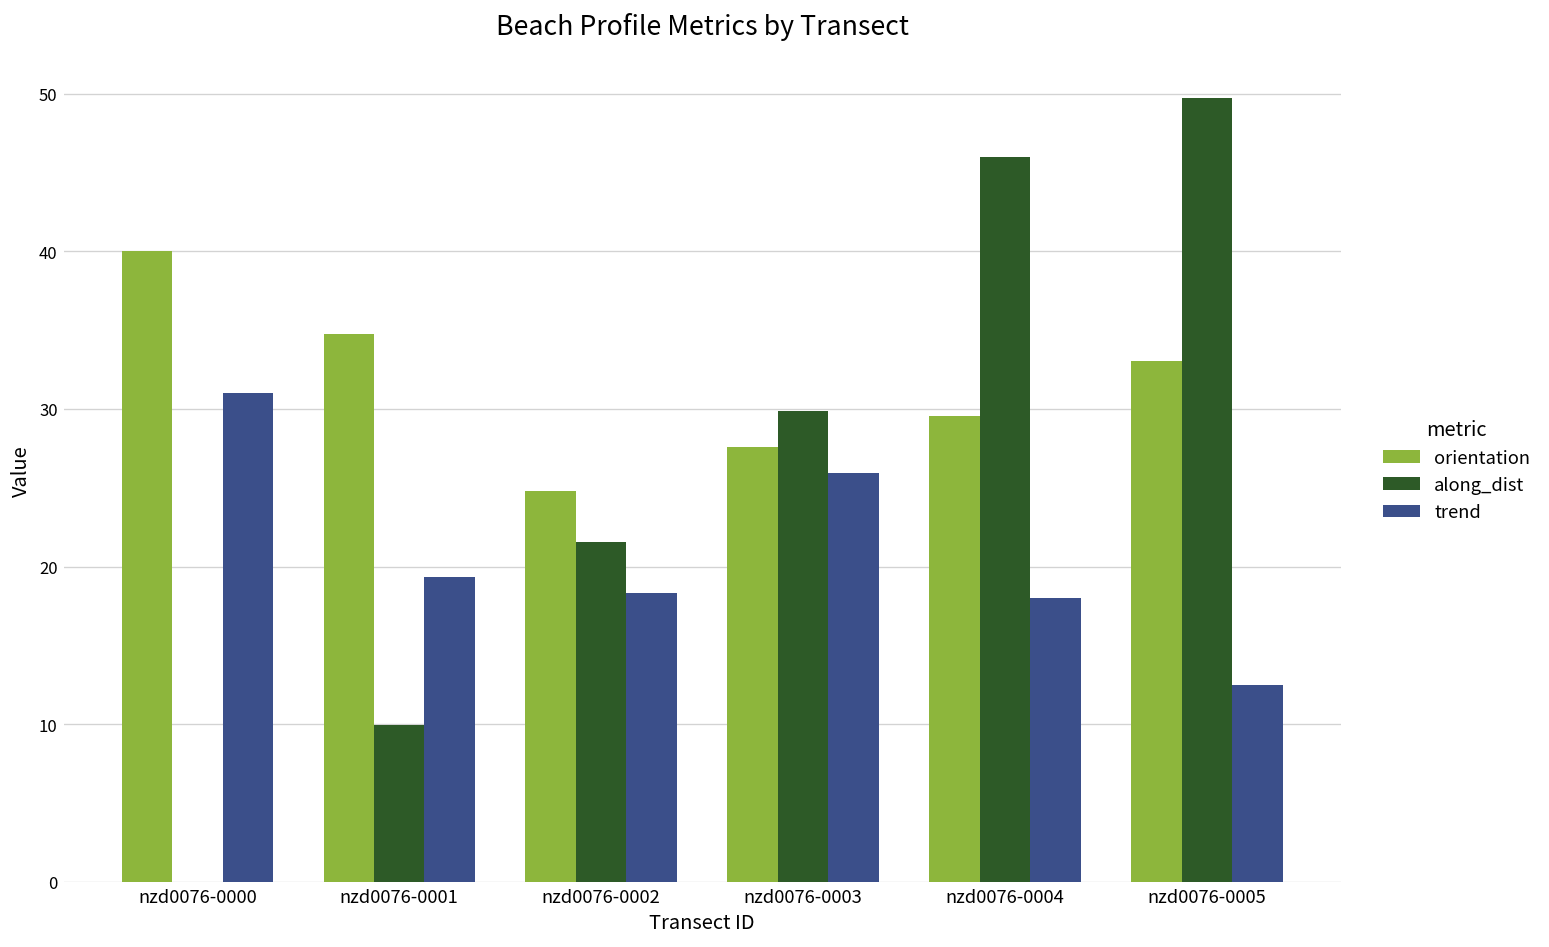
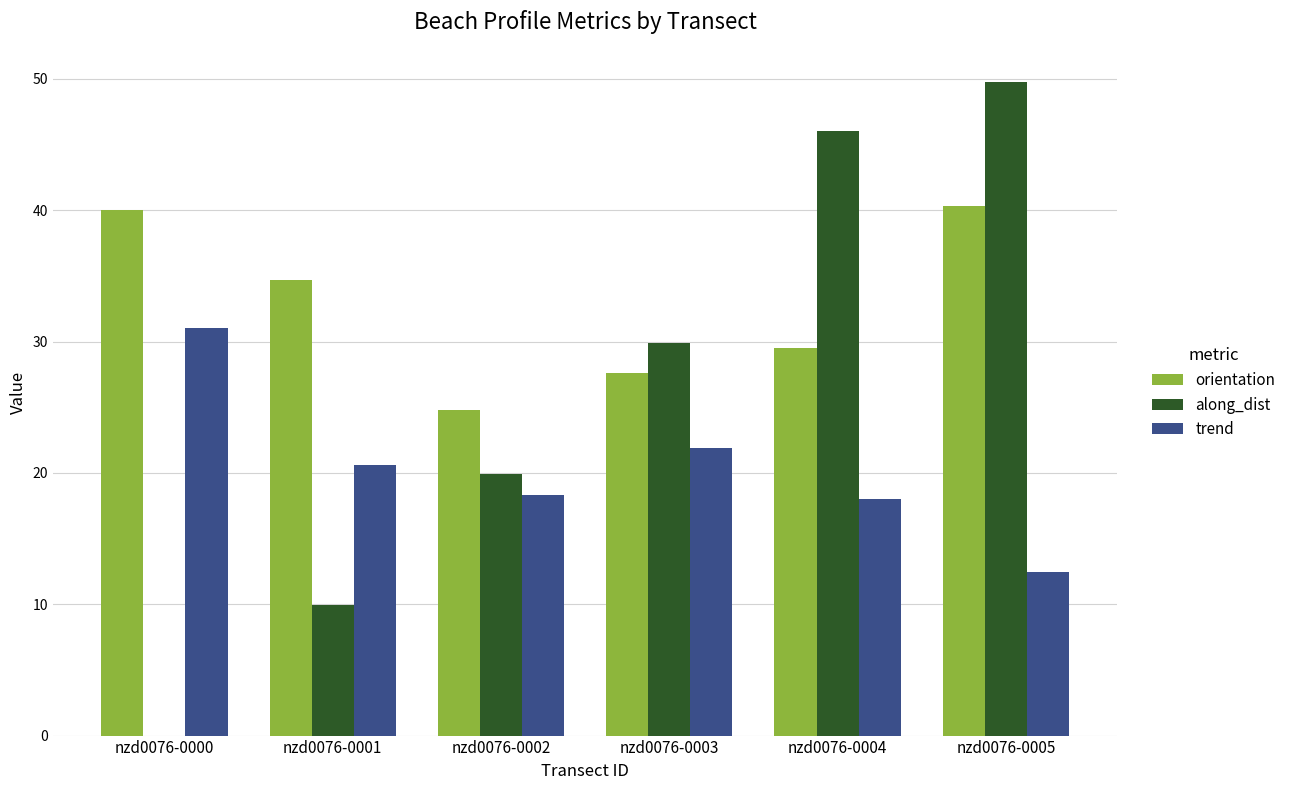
trend, nzd0076-0001: 19.3 -> 20.6
along_dist, nzd0076-0002: 21.5 -> 19.9
trend, nzd0076-0003: 25.9 -> 21.9
orientation, nzd0076-0005: 33.0 -> 40.3
